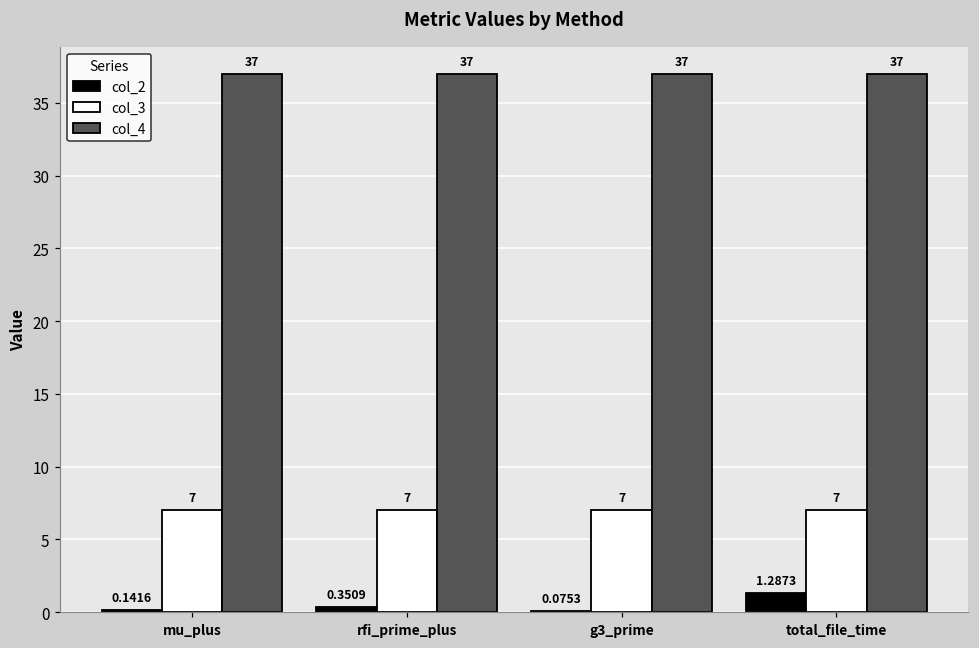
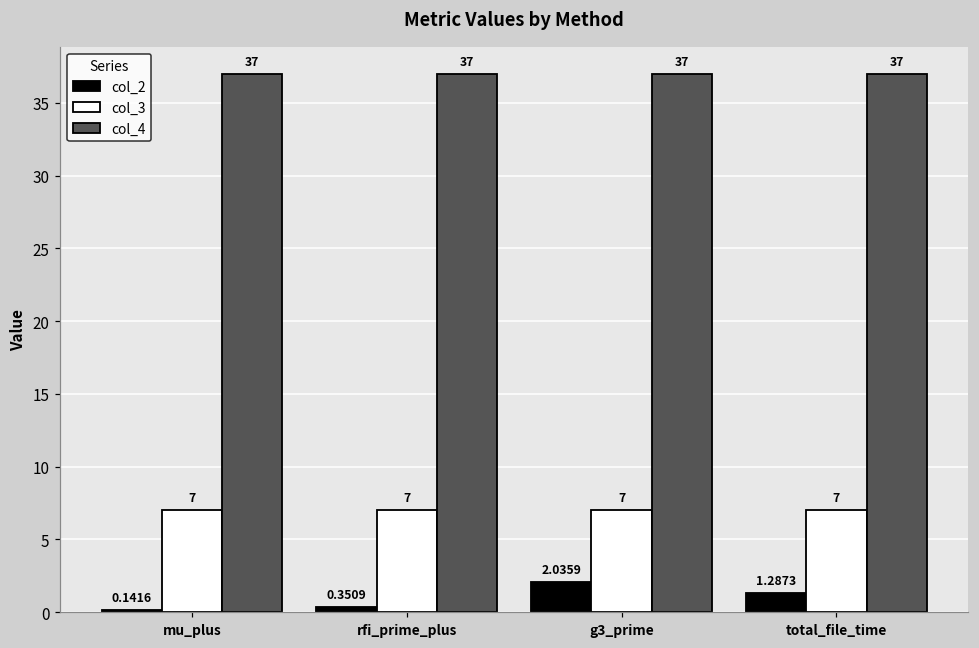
col_2, g3_prime: 0.0753 -> 2.0359
